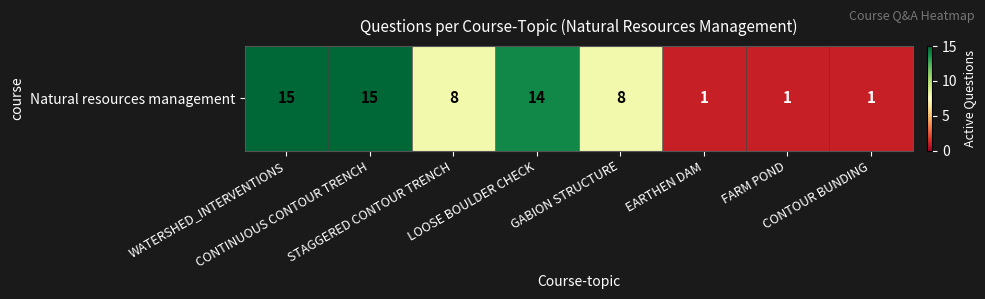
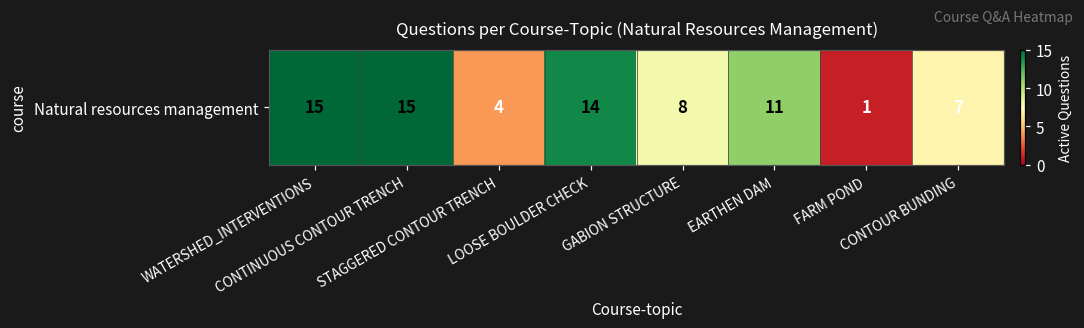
Natural resources management, STAGGERED CONTOUR TRENCH: 8 -> 4
Natural resources management, EARTHEN DAM: 1 -> 11
Natural resources management, CONTOUR BUNDING: 1 -> 7
